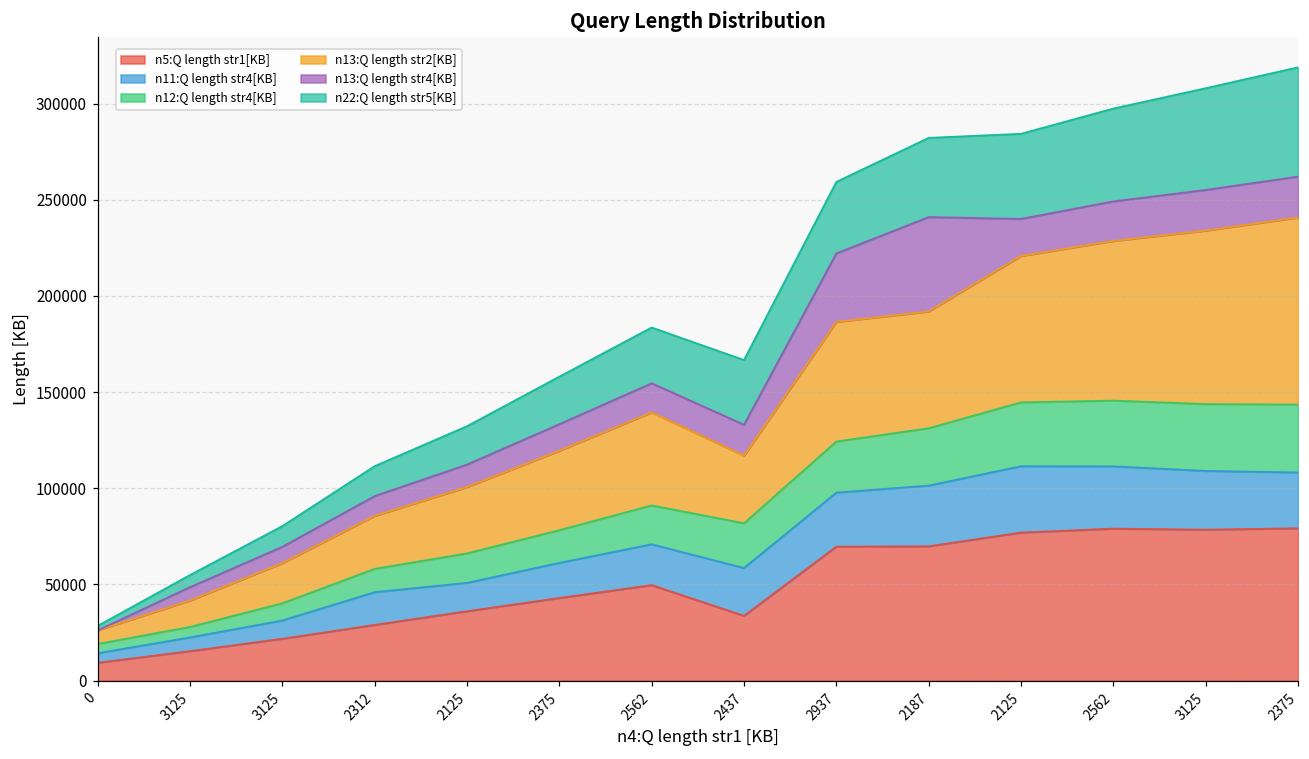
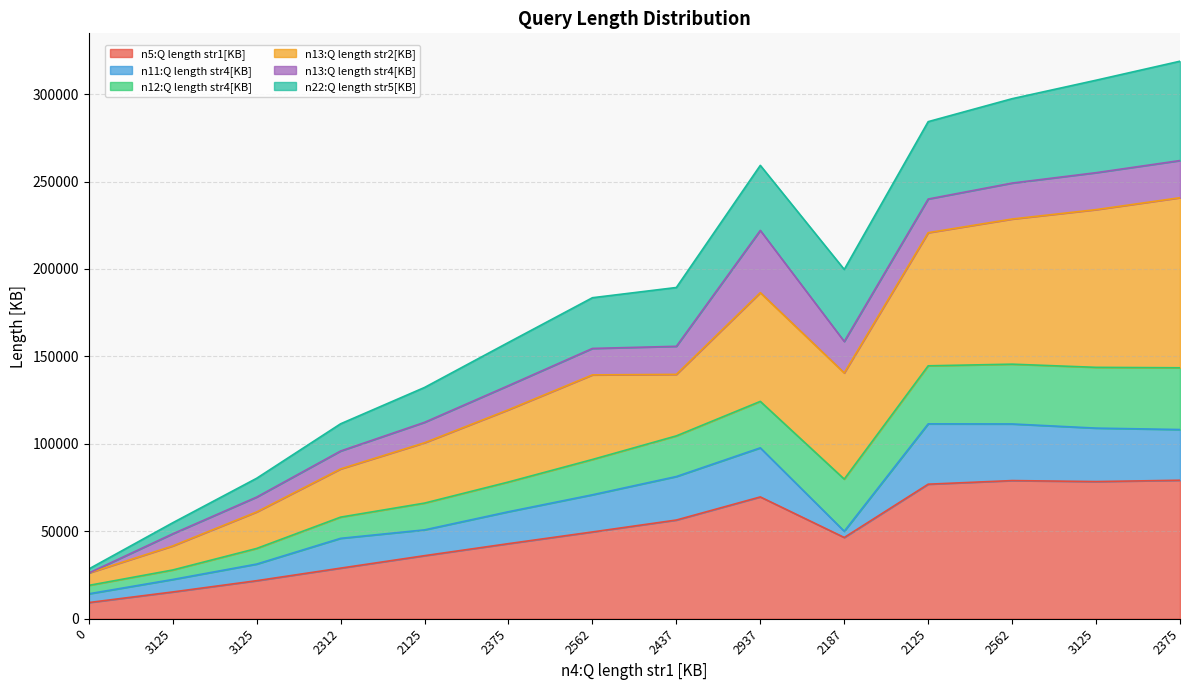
n5:Q length str1[KB], 2437: 34000 -> 56000
n5:Q length str1[KB], 2187: 70000 -> 46000
n11:Q length str4[KB], 2187: 32000 -> 4000
n13:Q length str4[KB], 2187: 49000 -> 18000
